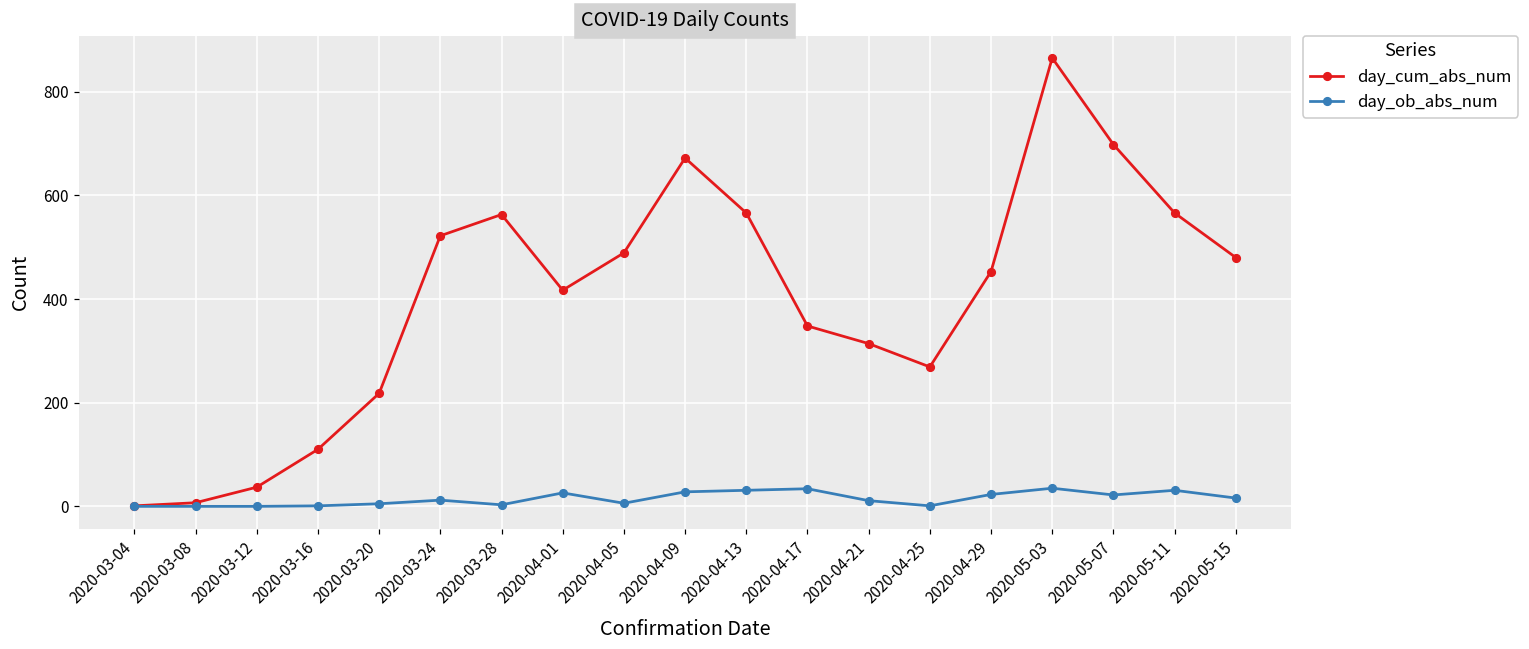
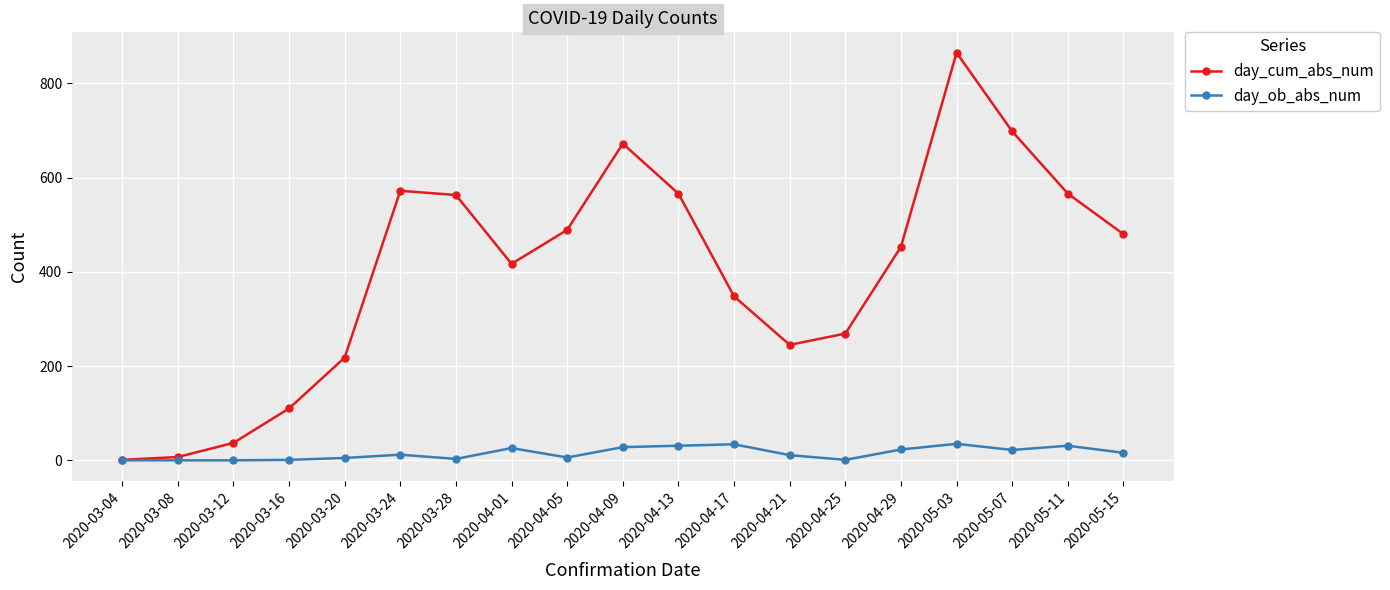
day_cum_abs_num, 2020-03-24: 520 -> 570
day_cum_abs_num, 2020-04-21: 310 -> 250
